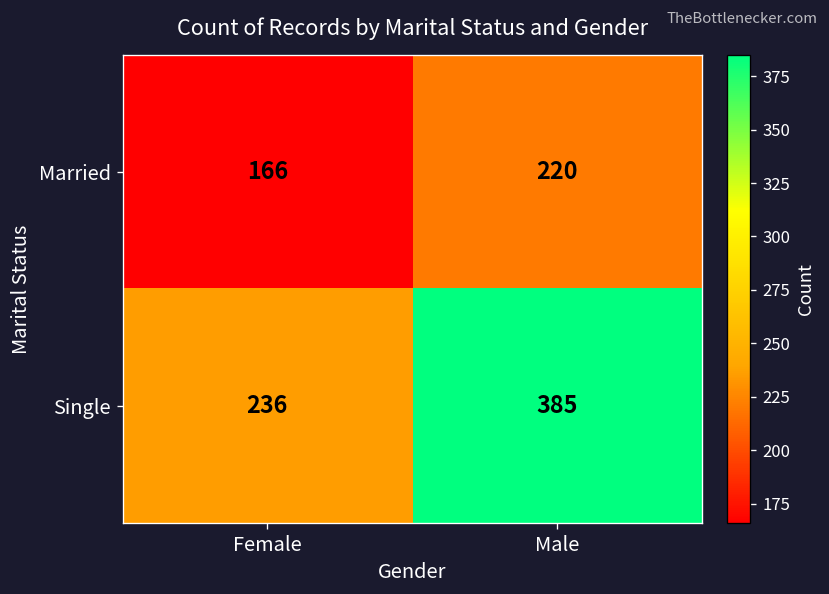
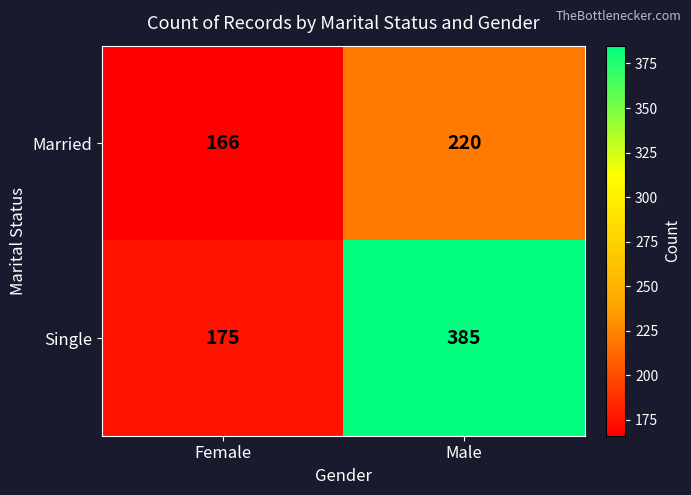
Single, Female: 236 -> 175
